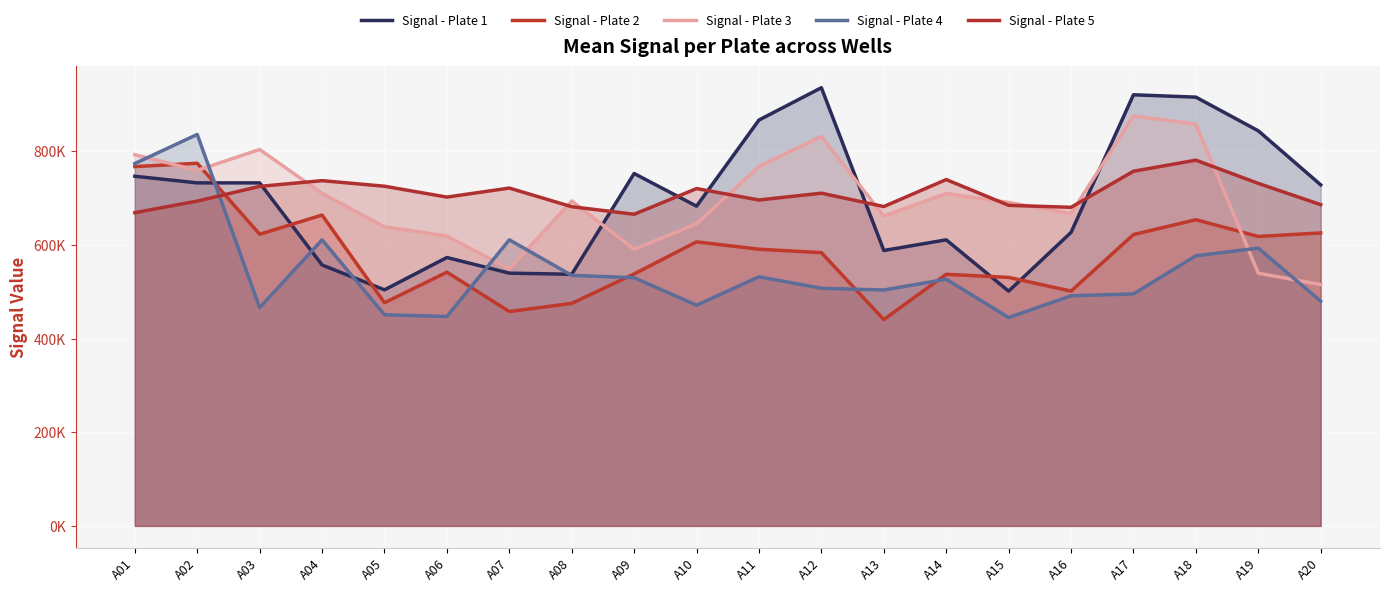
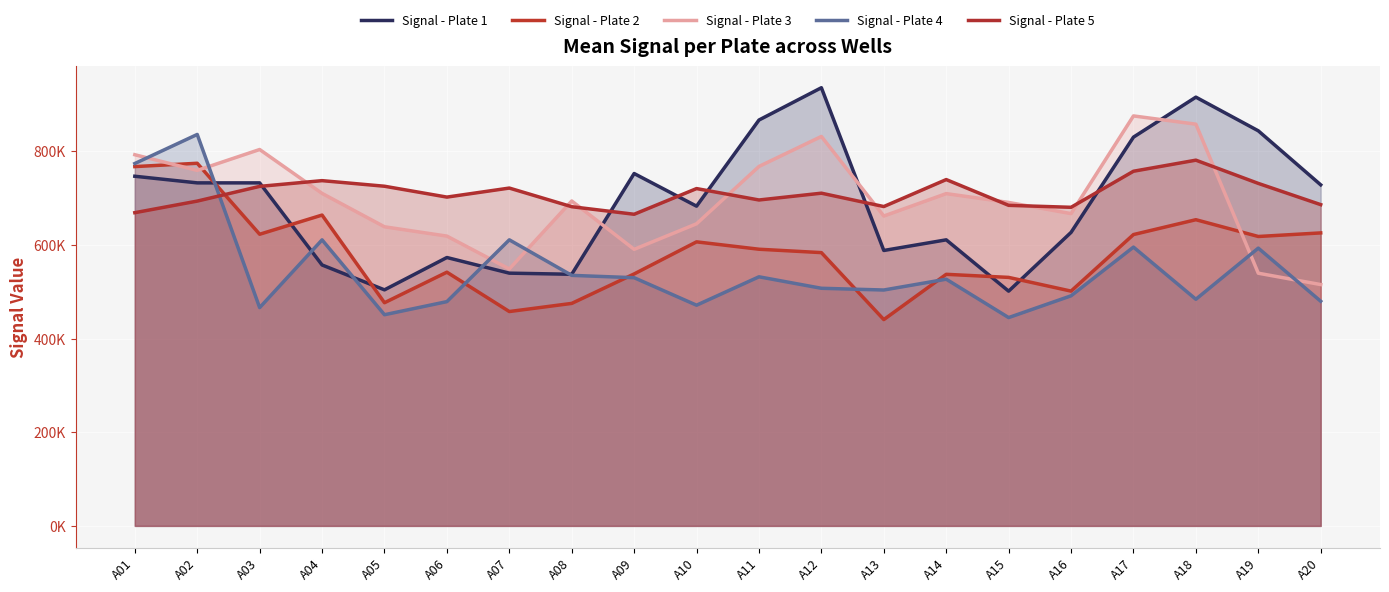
Signal - Plate 4, A06: 450000 -> 480000
Signal - Plate 1, A17: 920000 -> 830000
Signal - Plate 4, A17: 500000 -> 600000
Signal - Plate 4, A18: 580000 -> 480000
